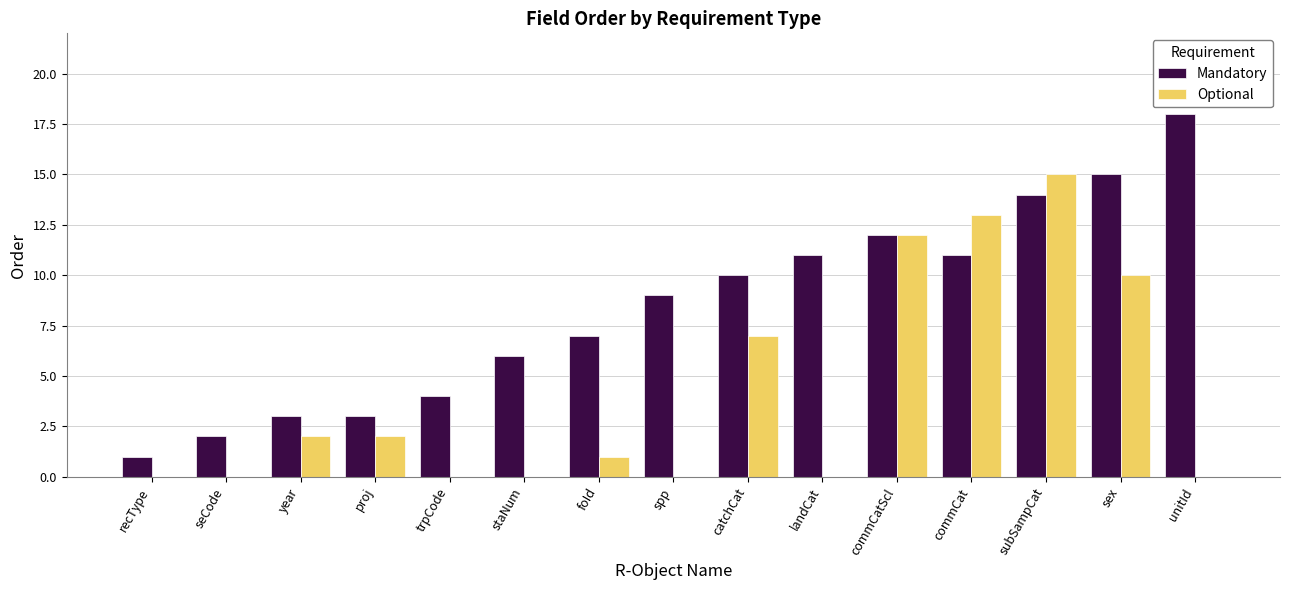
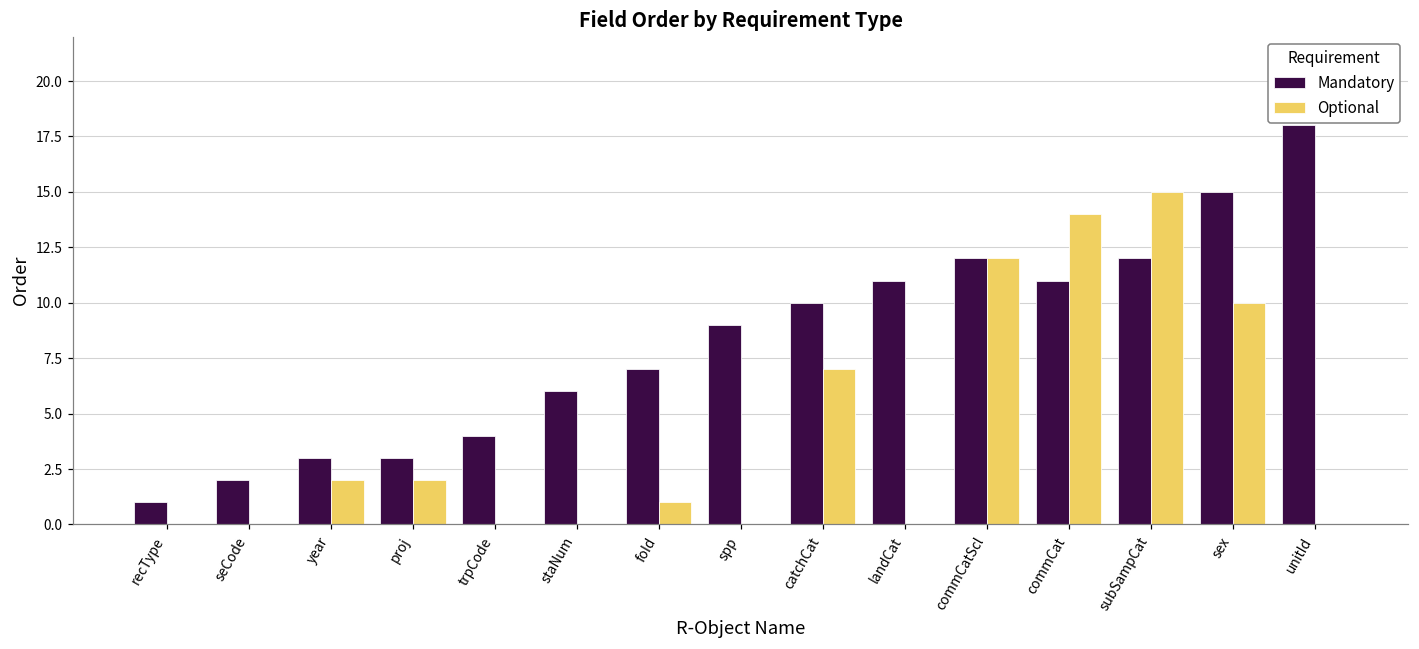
Optional, commCat: 13 -> 14
Mandatory, subSampCat: 14 -> 12
